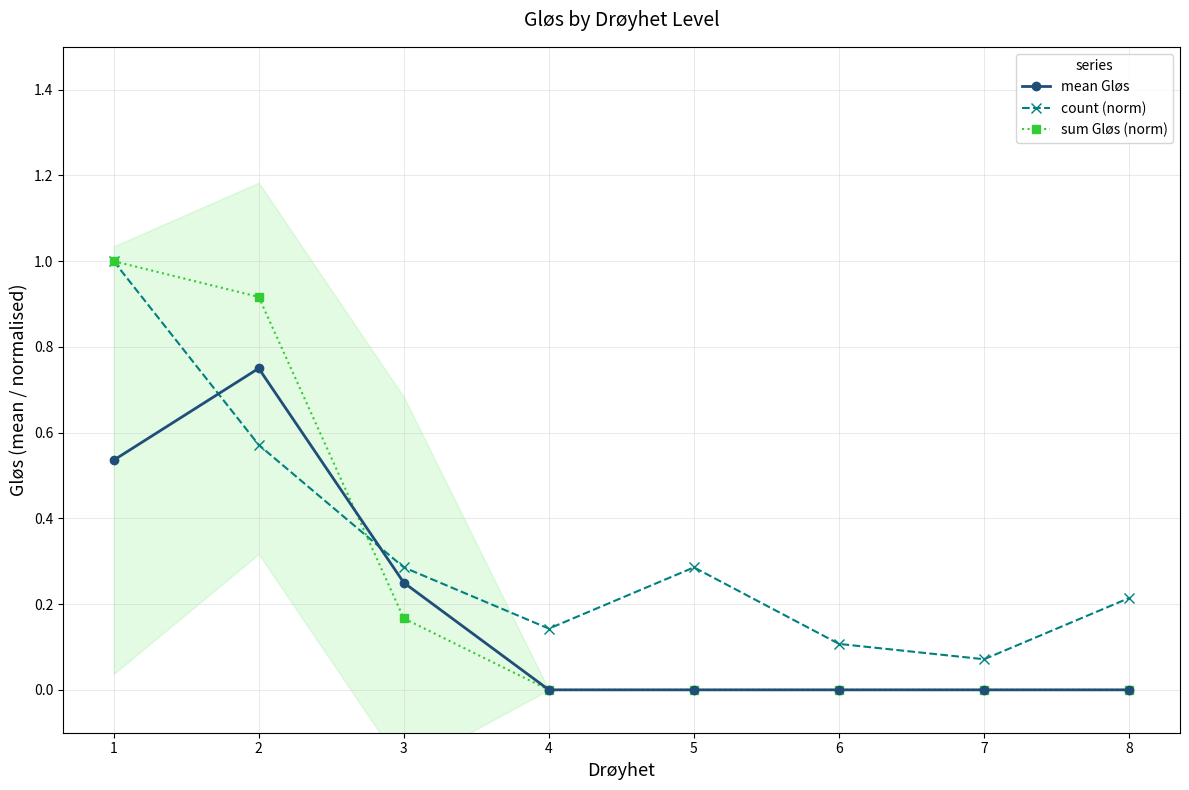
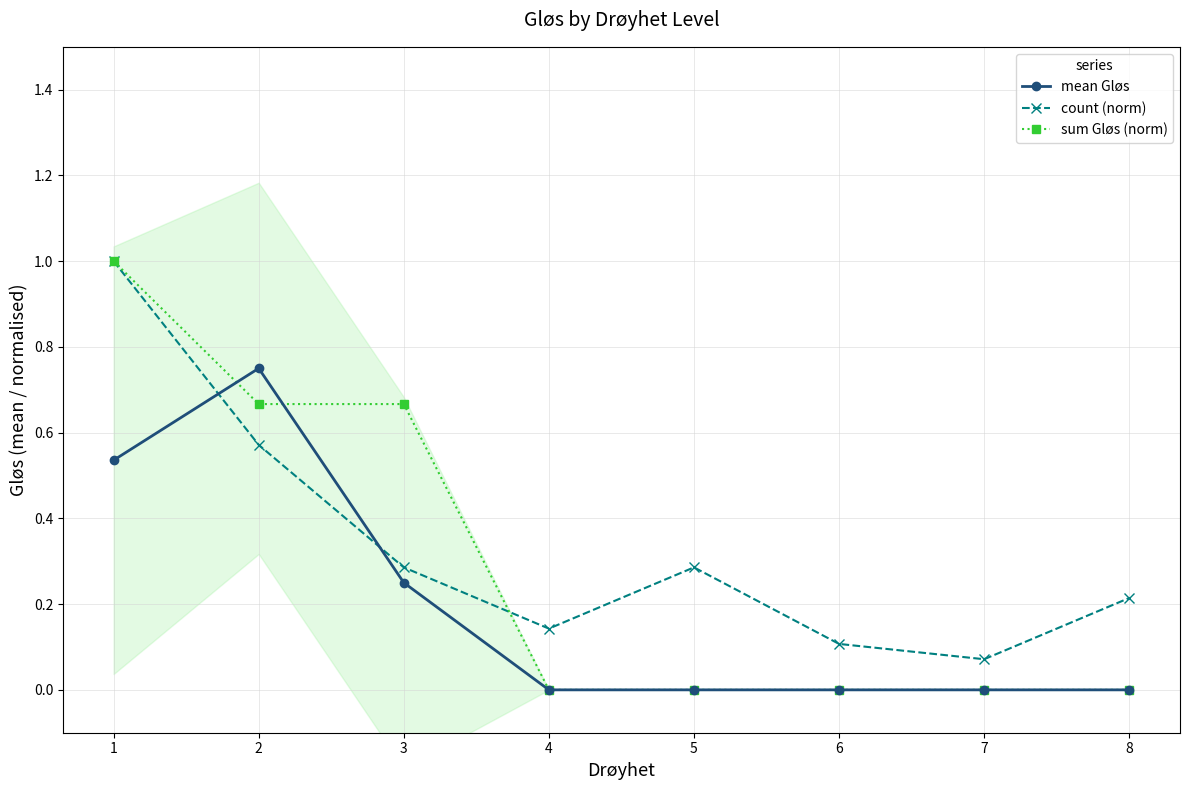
sum Gløs (norm), 2: 0.92 -> 0.67
sum Gløs (norm), 3: 0.17 -> 0.67
